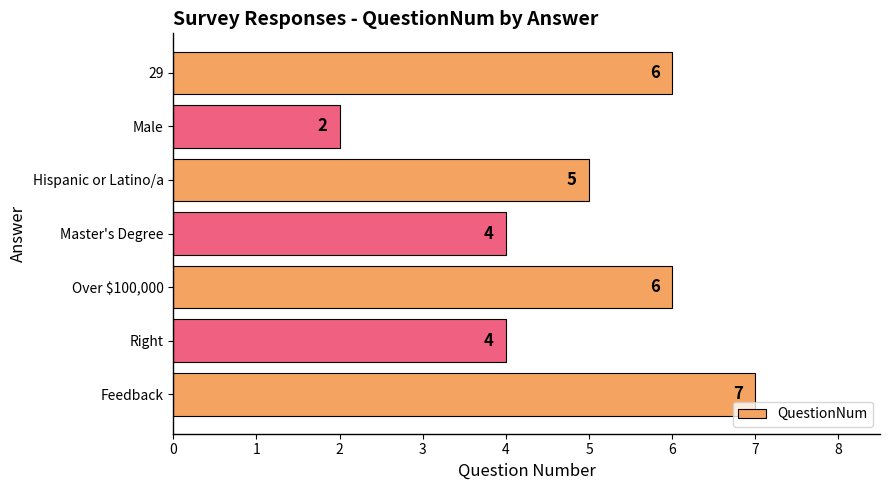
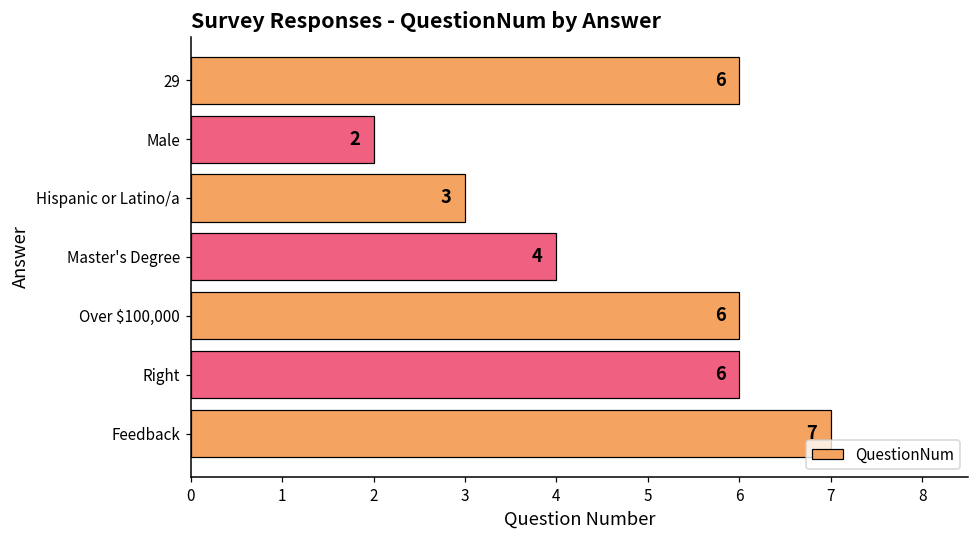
Hispanic or Latino/a: 5 -> 3
Right: 4 -> 6
